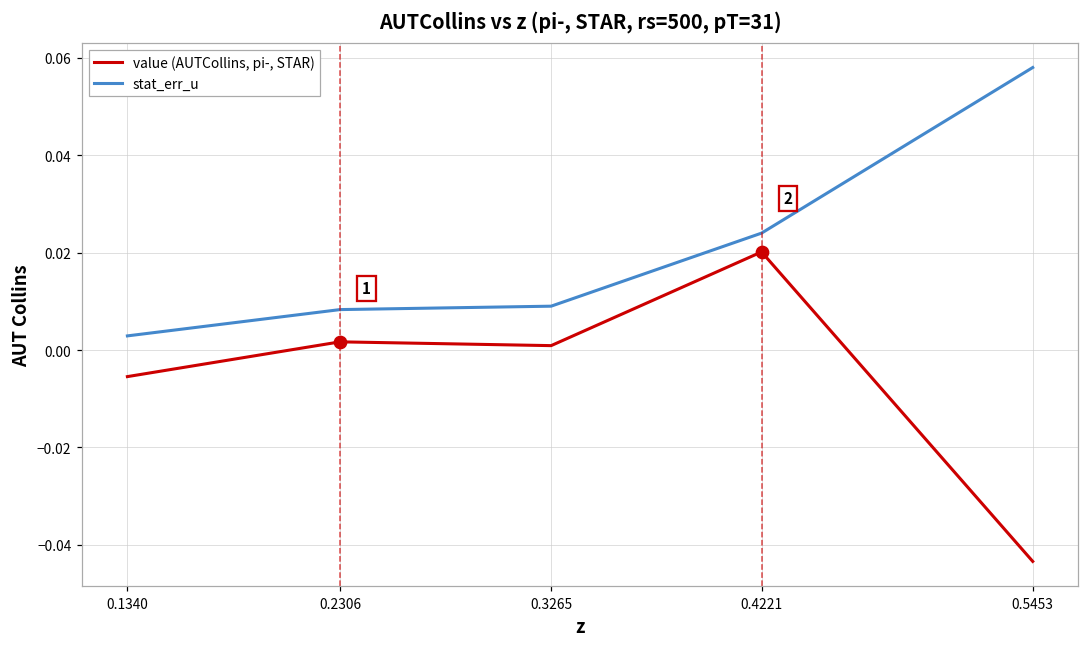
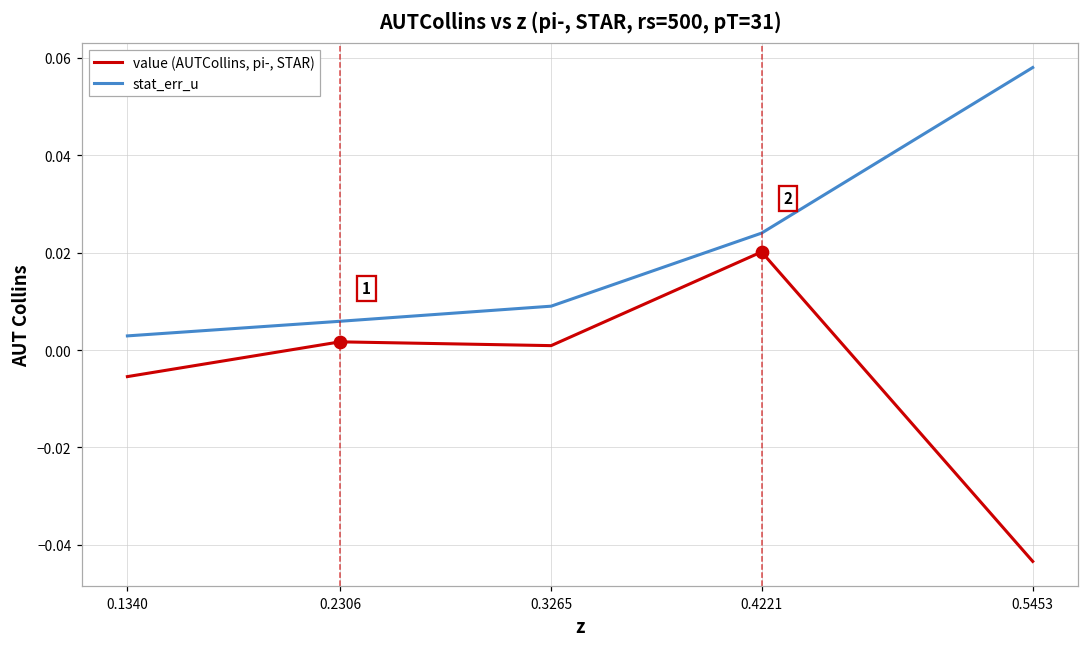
stat_err_u, 0.2306: 0.008 -> 0.006
